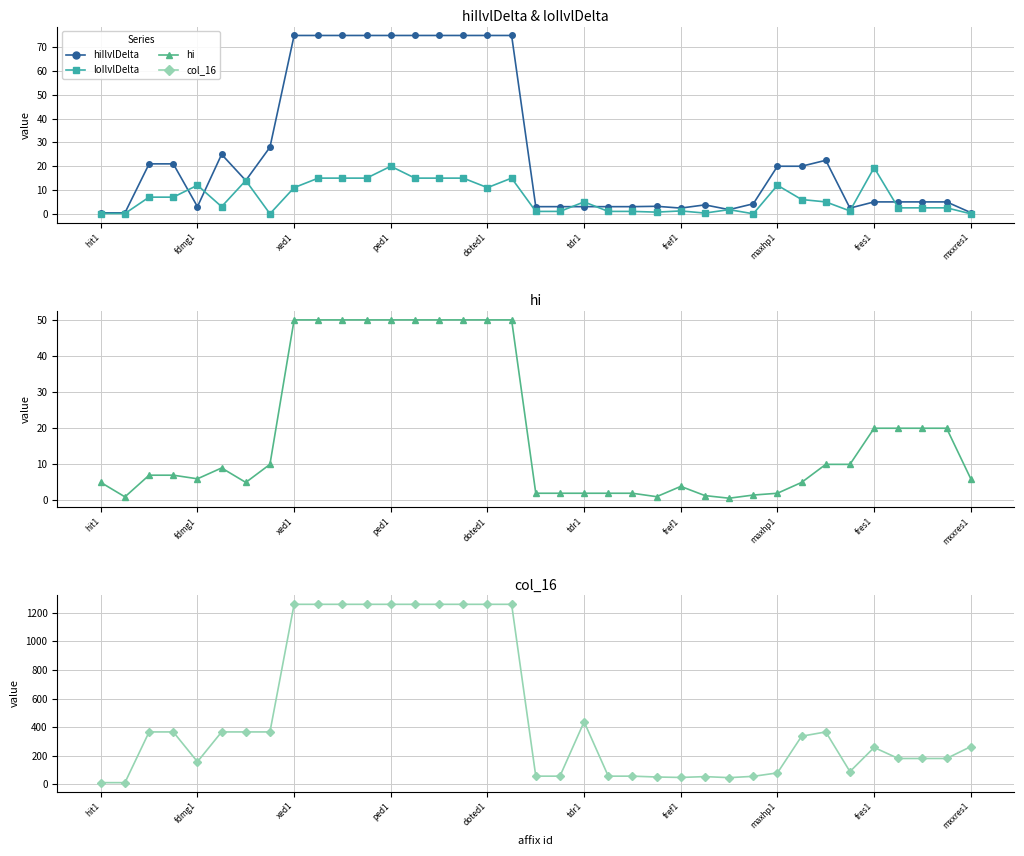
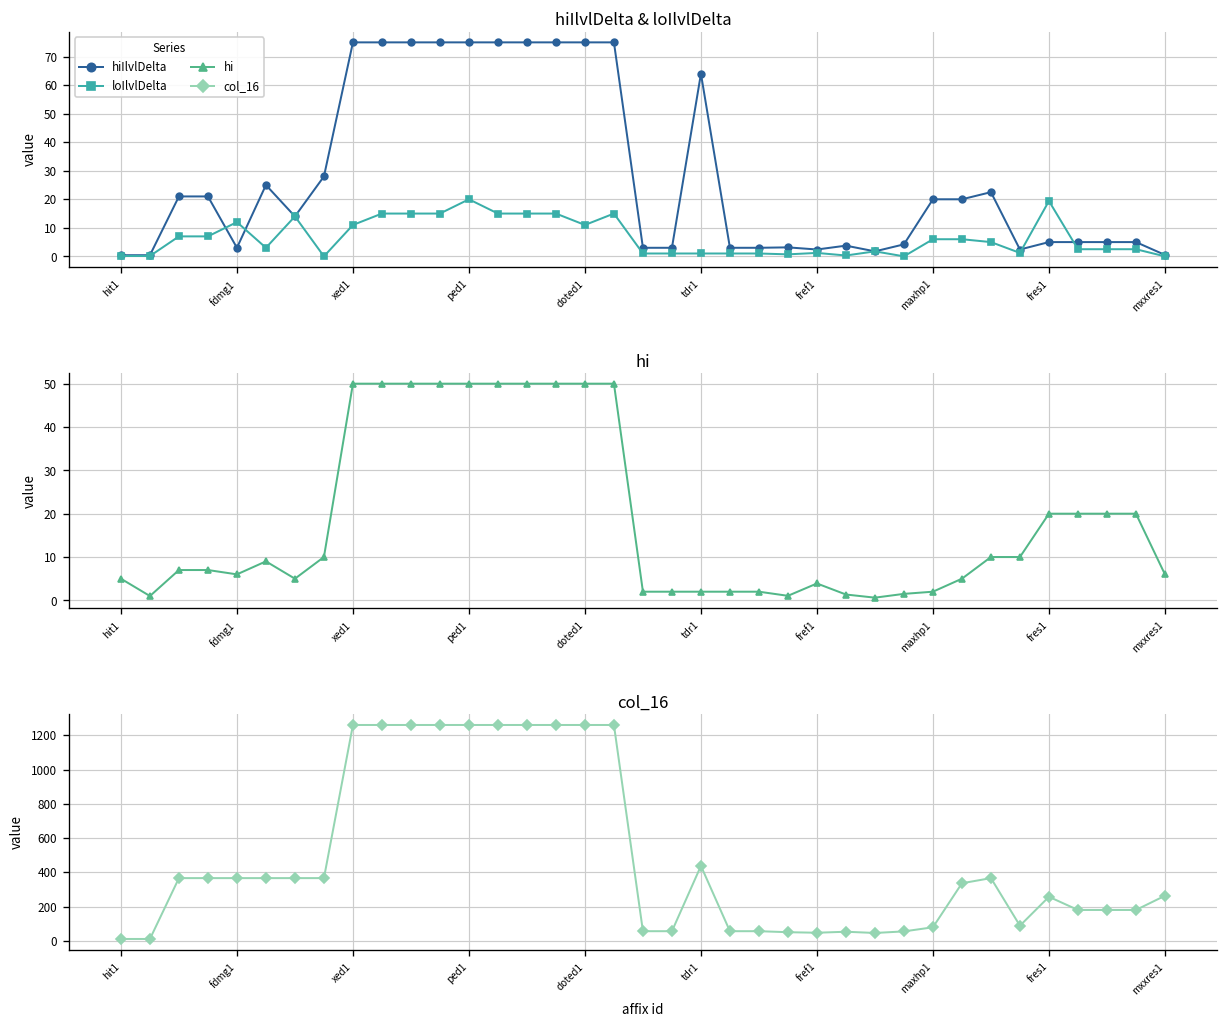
hiIlvlDelta & loIlvlDelta, hiIlvlDelta, tdr1: 3 -> 64
hiIlvlDelta & loIlvlDelta, loIlvlDelta, tdr1: 5 -> 1
hiIlvlDelta & loIlvlDelta, loIlvlDelta, maxhp1: 12 -> 6
col_16, fdmg1: 160 -> 370
